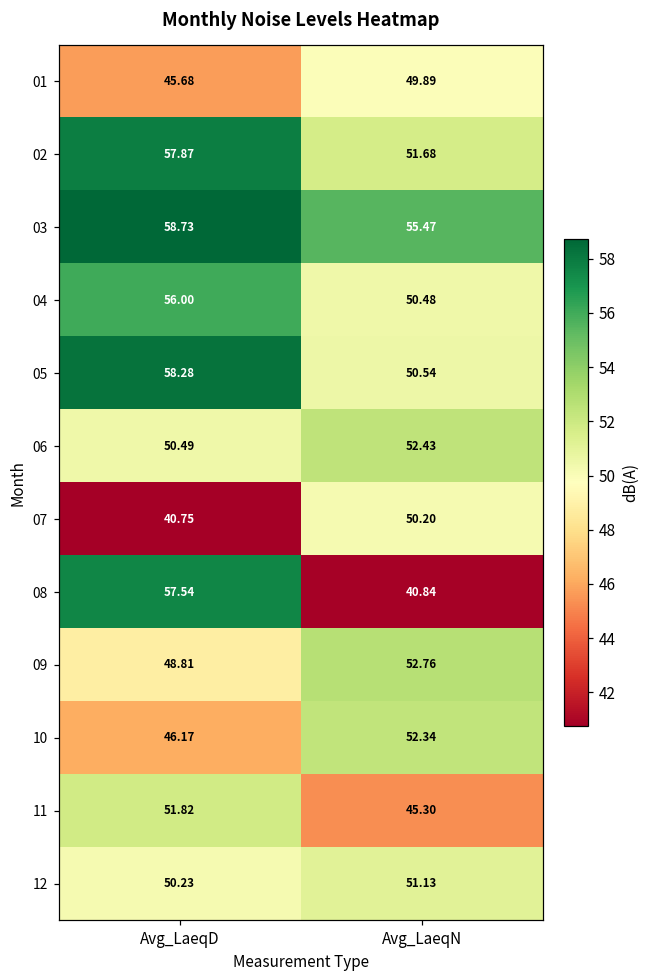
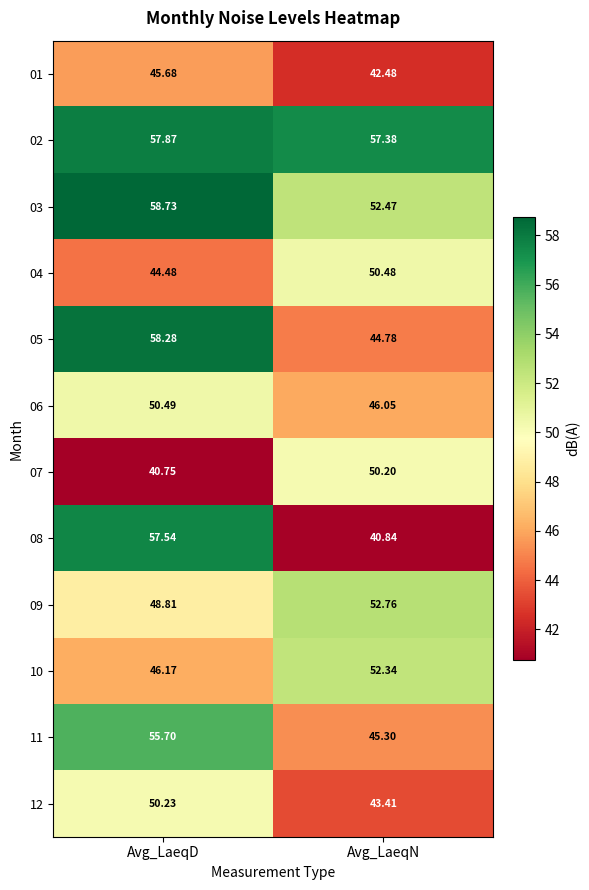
01, Avg_LaeqN: 49.89 -> 42.48
02, Avg_LaeqN: 51.68 -> 57.38
03, Avg_LaeqN: 55.47 -> 52.47
04, Avg_LaeqD: 56.00 -> 44.48
05, Avg_LaeqN: 50.54 -> 44.78
06, Avg_LaeqN: 52.43 -> 46.05
11, Avg_LaeqD: 51.82 -> 55.70
12, Avg_LaeqN: 51.13 -> 43.41
